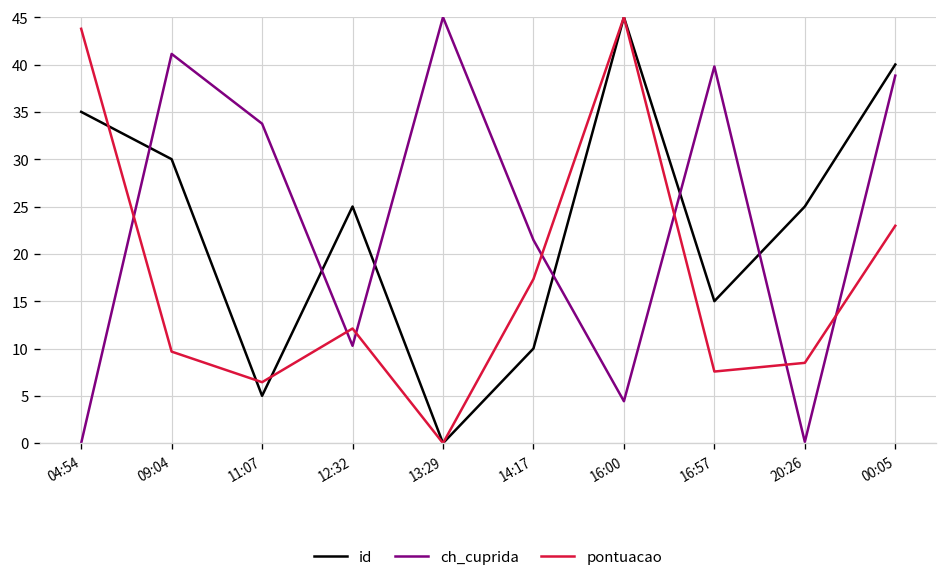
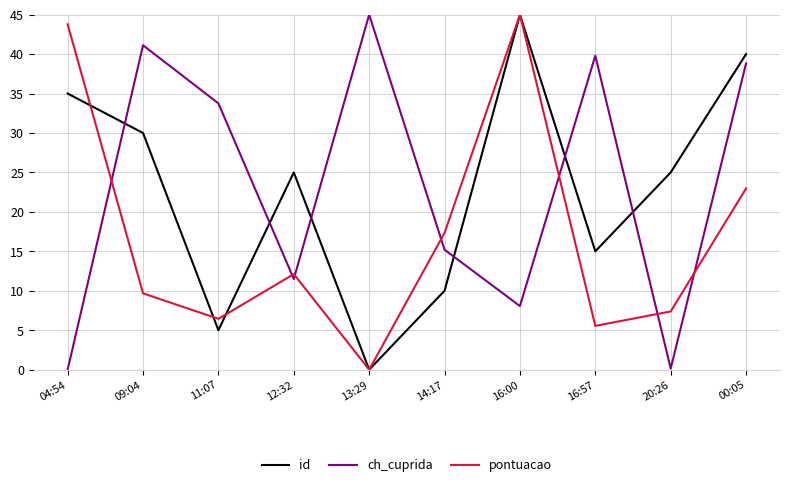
ch_cuprida, 12:32: 10 -> 11
ch_cuprida, 14:17: 21 -> 15
ch_cuprida, 16:00: 4 -> 8
pontuacao, 16:57: 8 -> 6
pontuacao, 20:26: 8 -> 7
